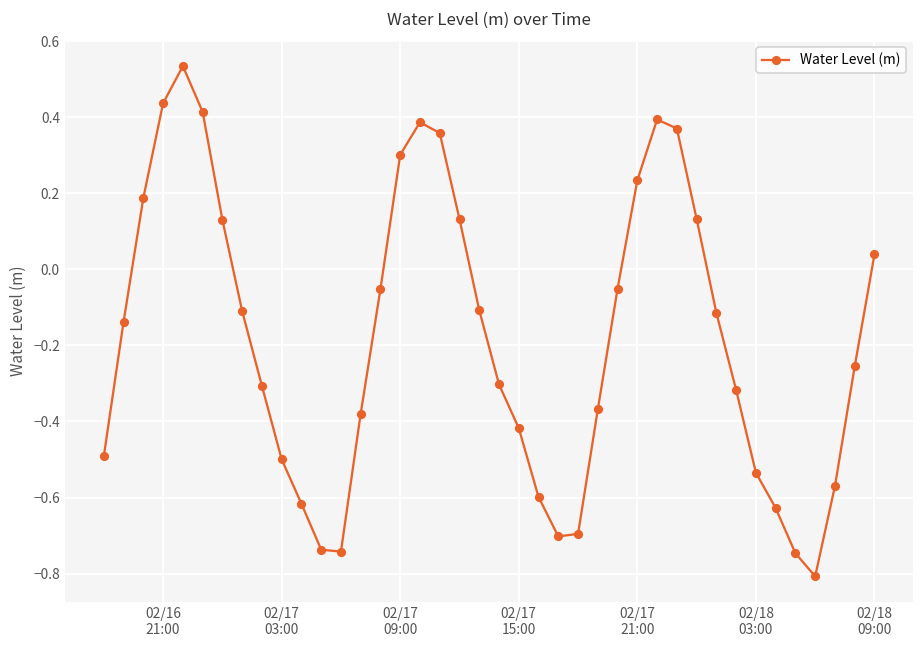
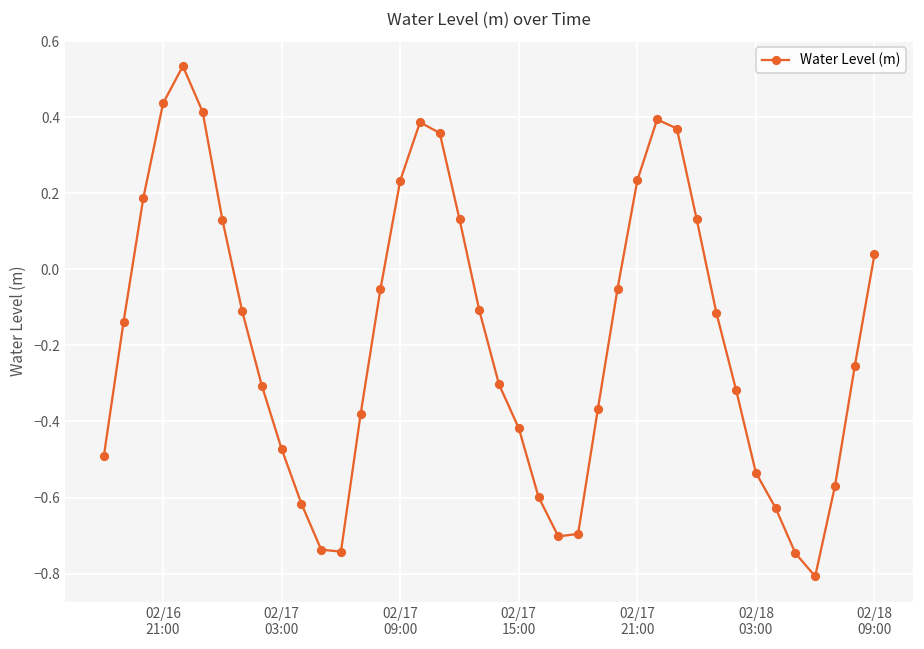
02/17 03:00: -0.50 -> -0.47
02/17 09:00: 0.30 -> 0.23
